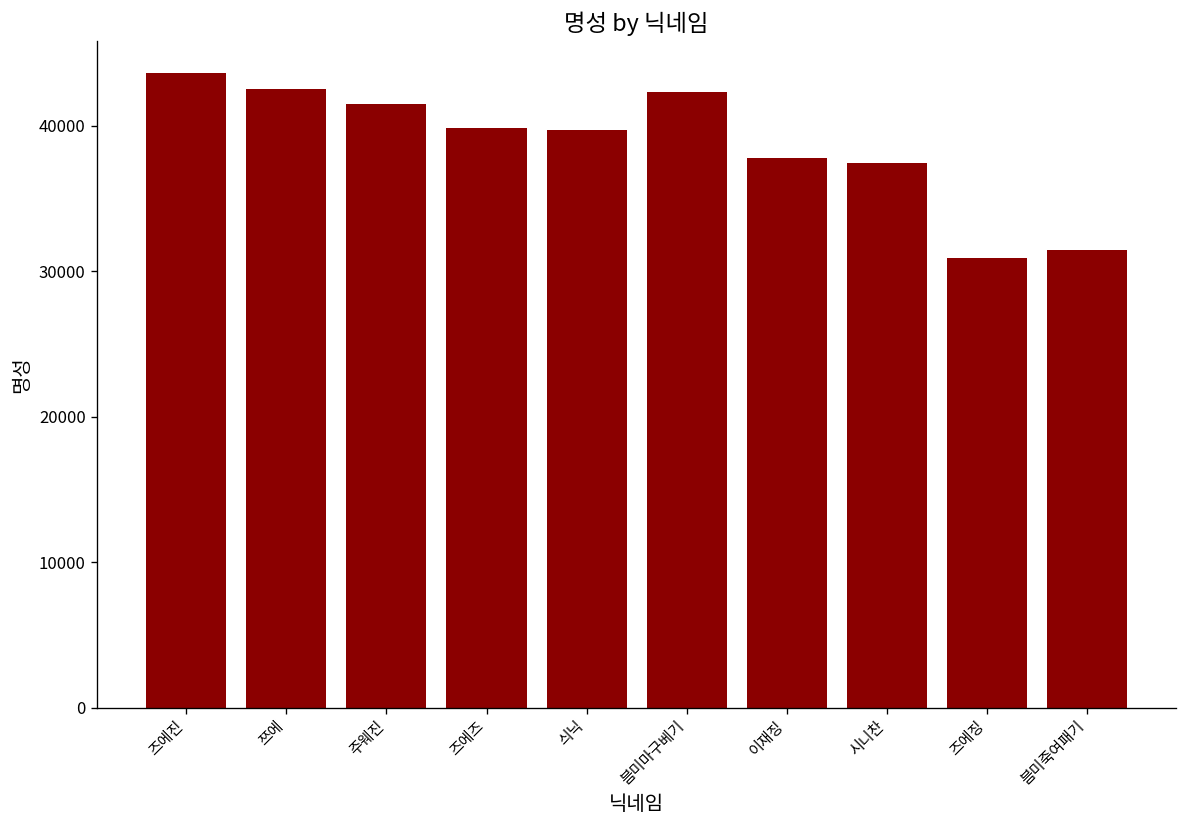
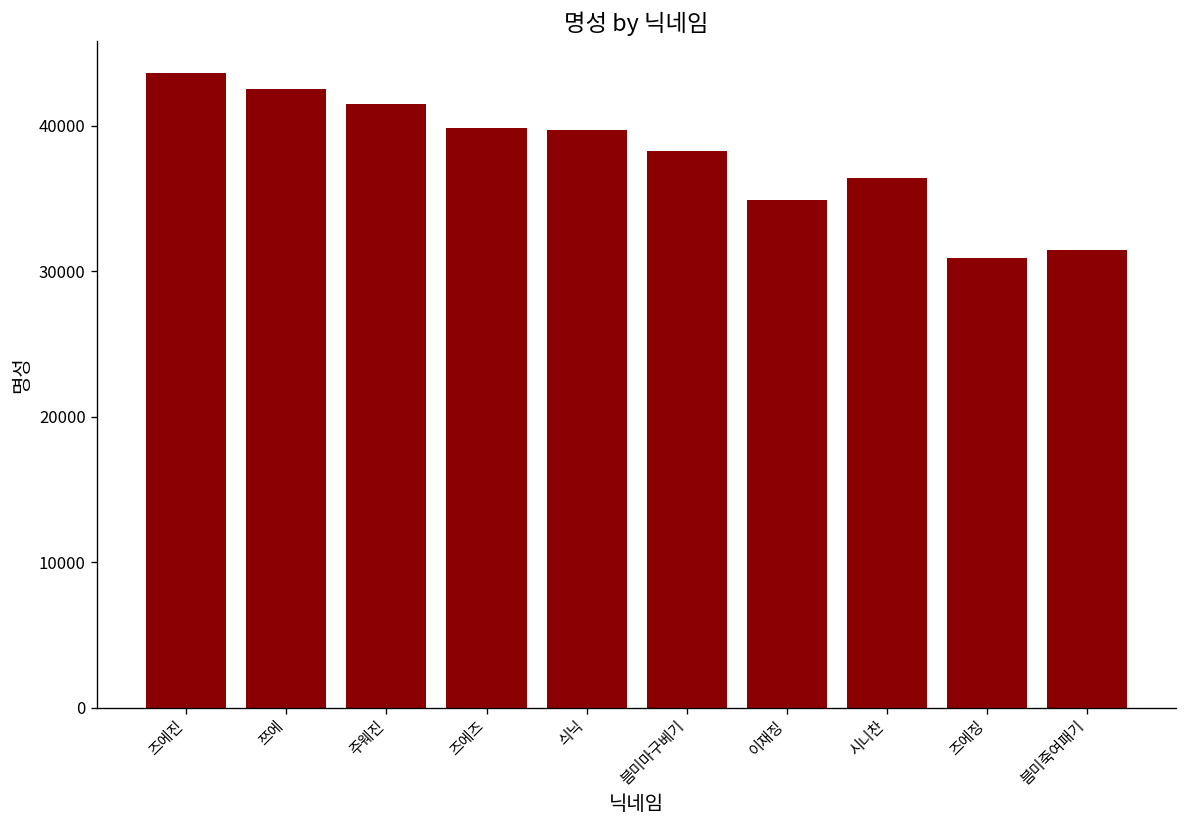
븜미마구베기: 42300 -> 38300
이재징: 37800 -> 34900
시니찬: 37400 -> 36400
